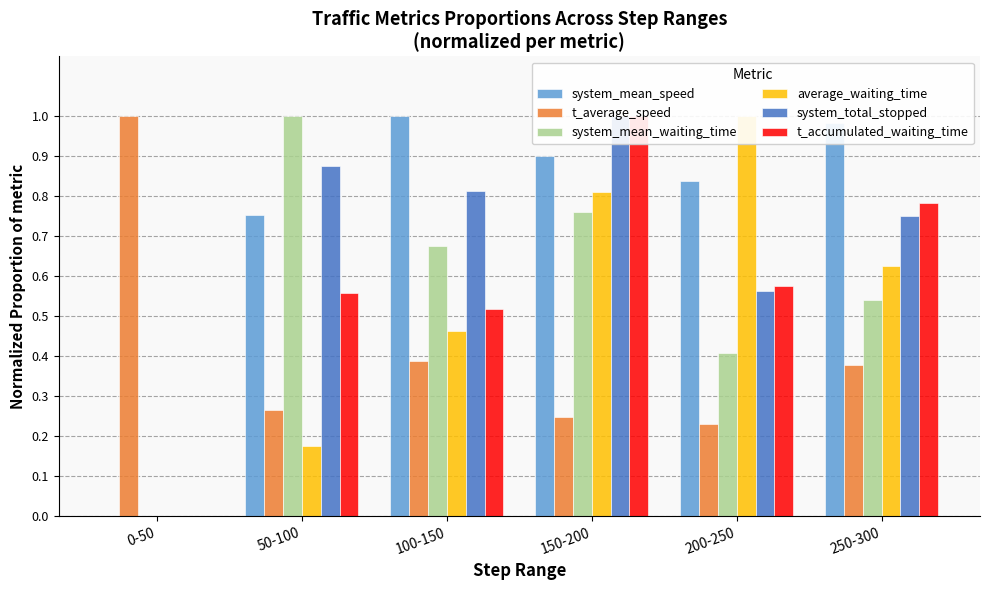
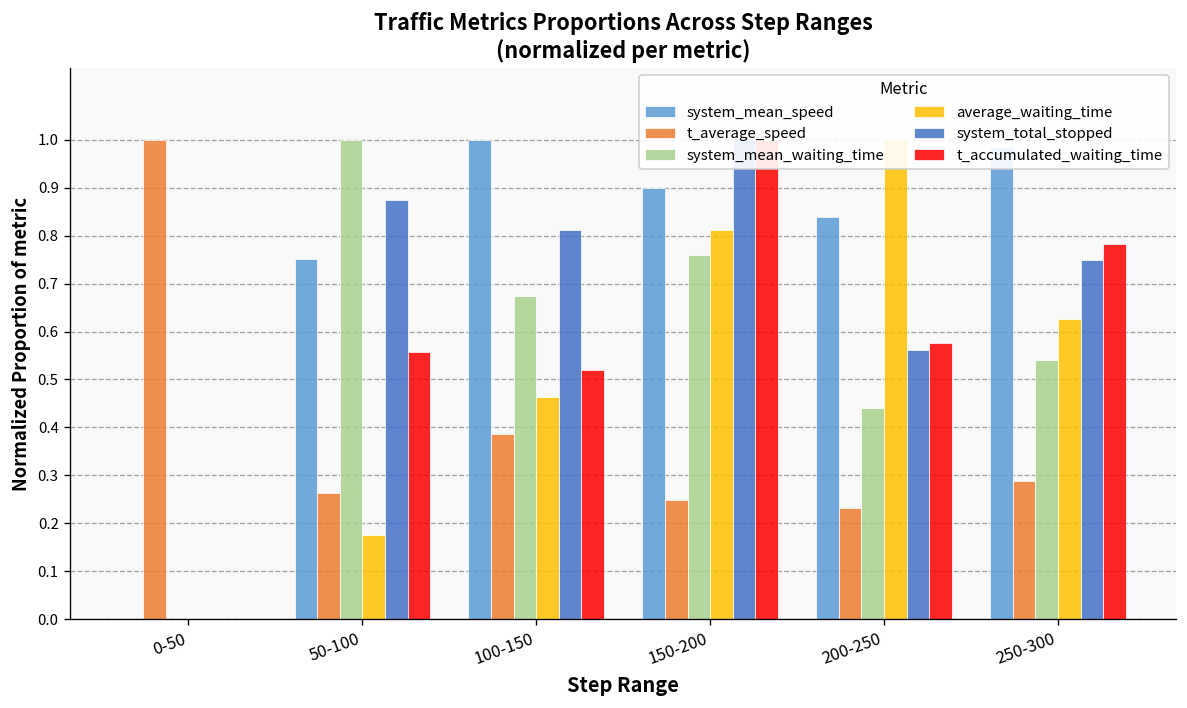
system_mean_waiting_time, 200-250: 0.41 -> 0.44
t_average_speed, 250-300: 0.38 -> 0.29
